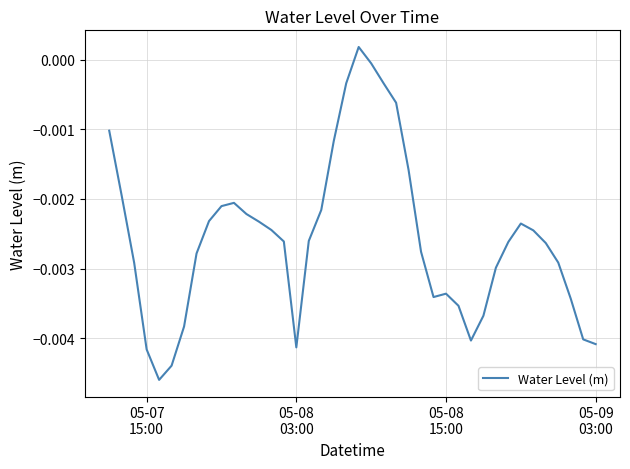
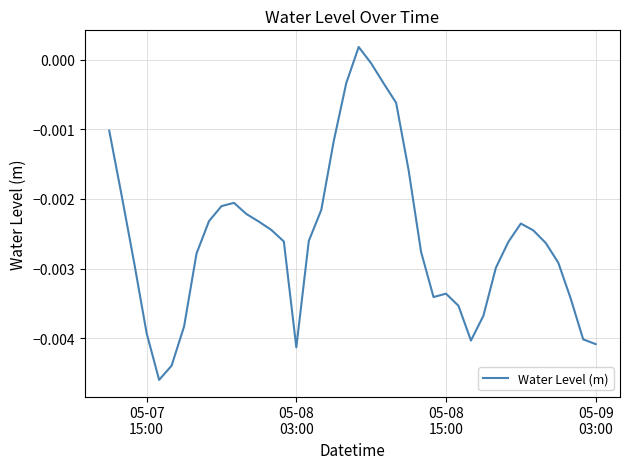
05-07 15:00: -0.0042 -> -0.0039
